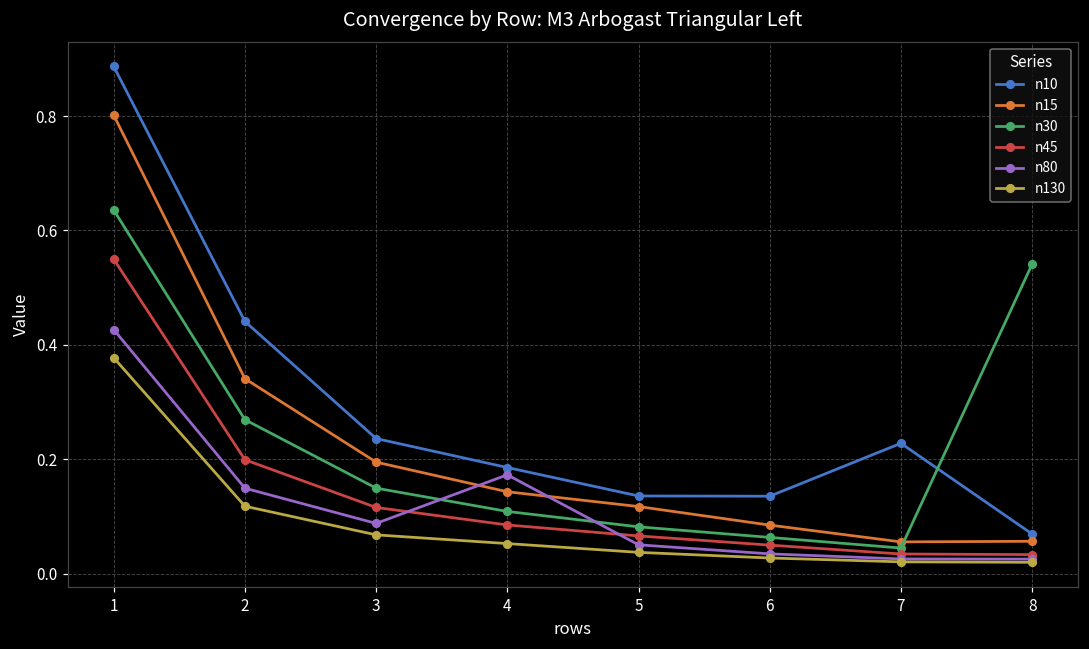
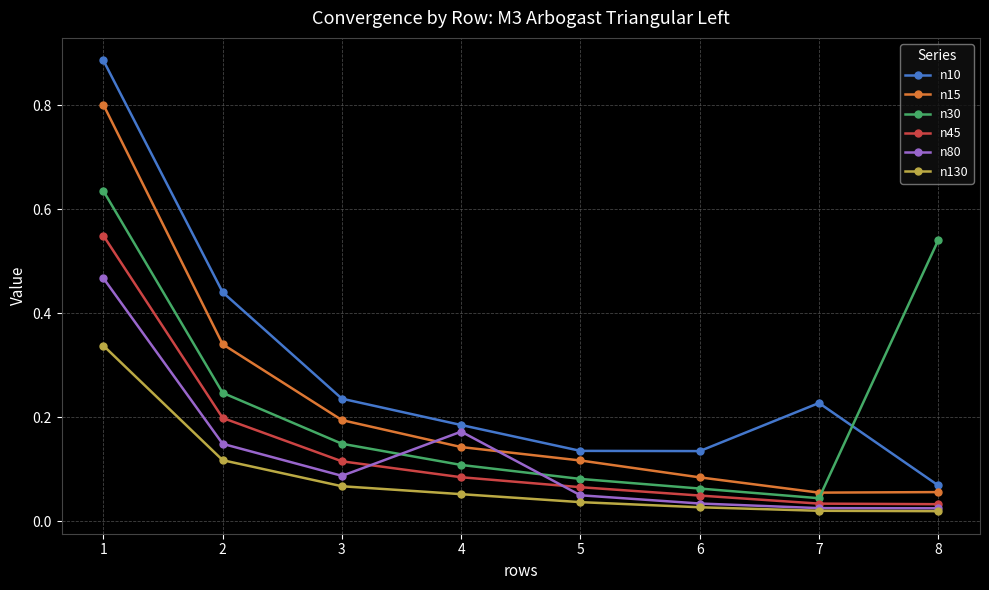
n80, 1: 0.43 -> 0.47
n130, 1: 0.38 -> 0.34
n30, 2: 0.27 -> 0.25
